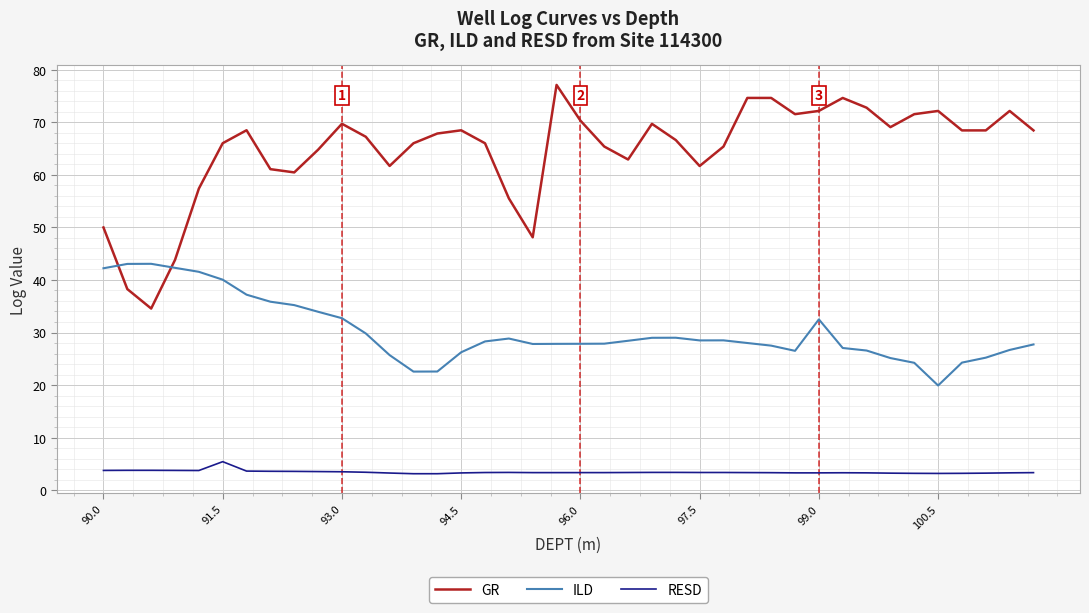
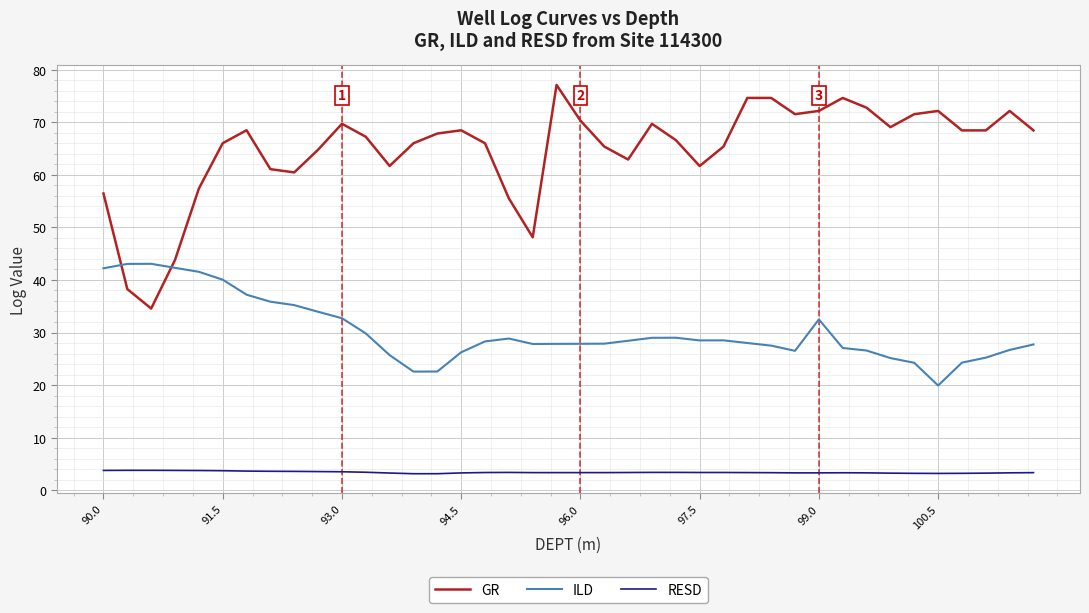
GR, 90.0: 50 -> 56
RESD, 91.5: 5 -> 4
